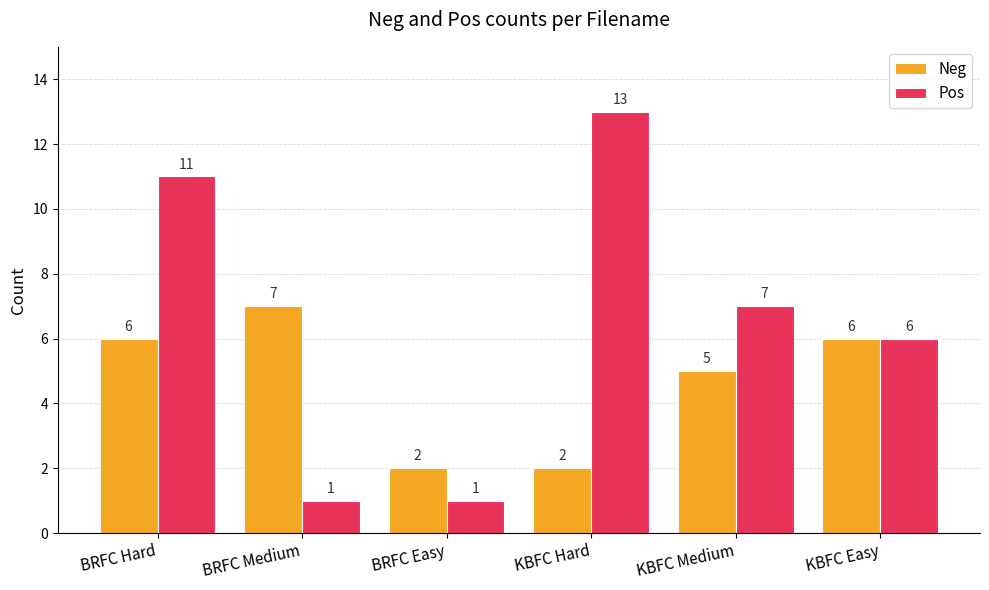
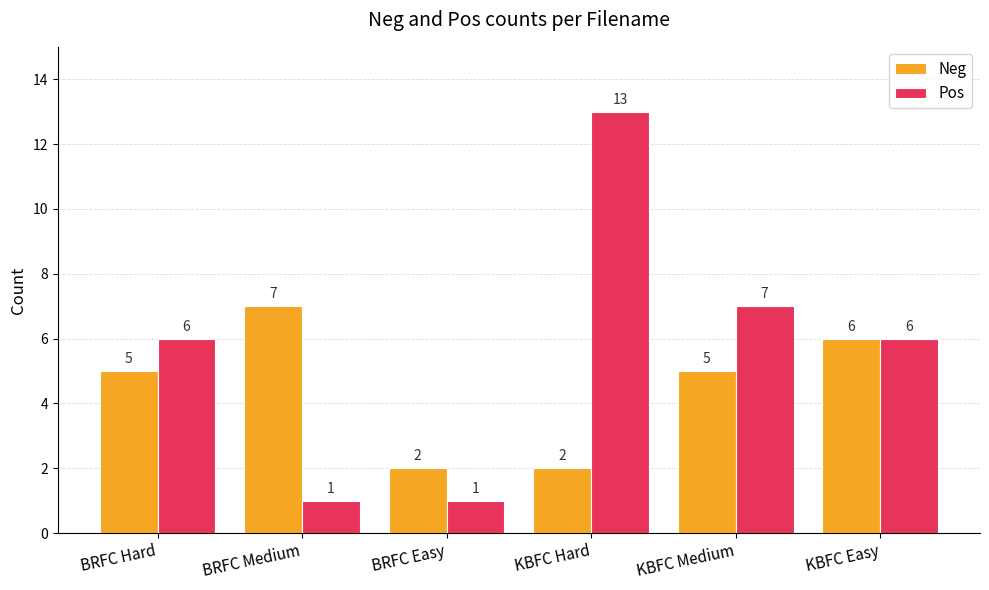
Neg, BRFC Hard: 6 -> 5
Pos, BRFC Hard: 11 -> 6
